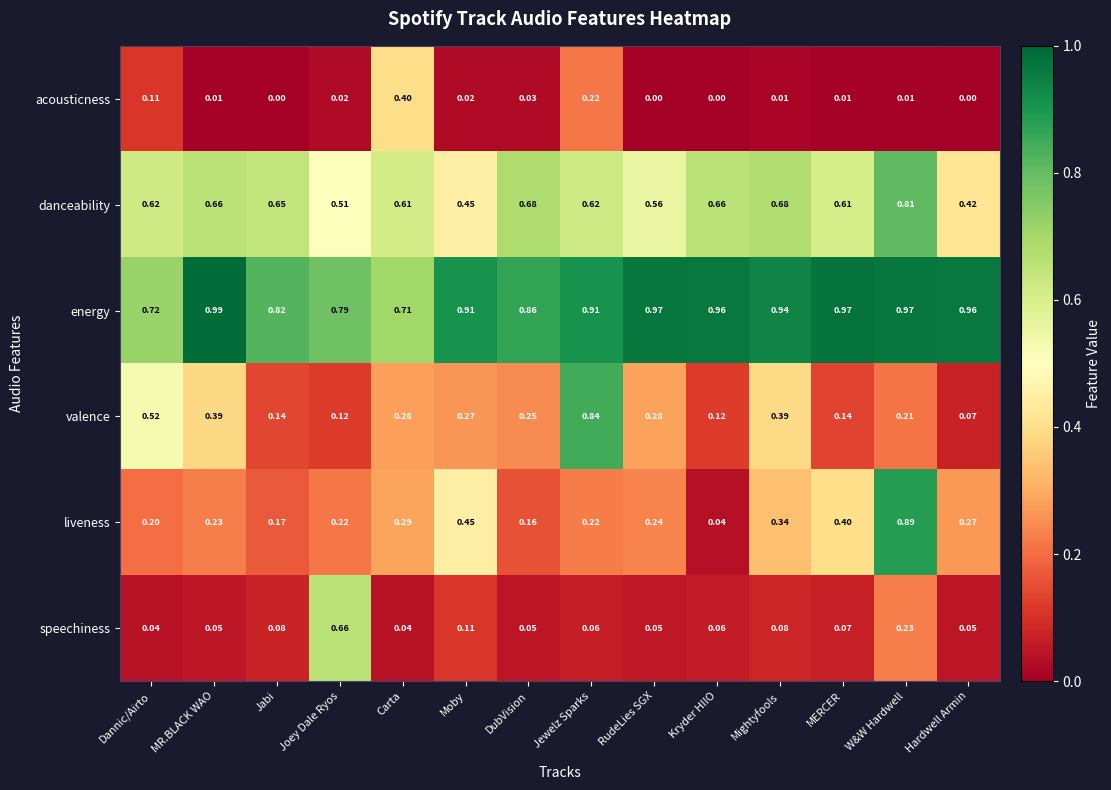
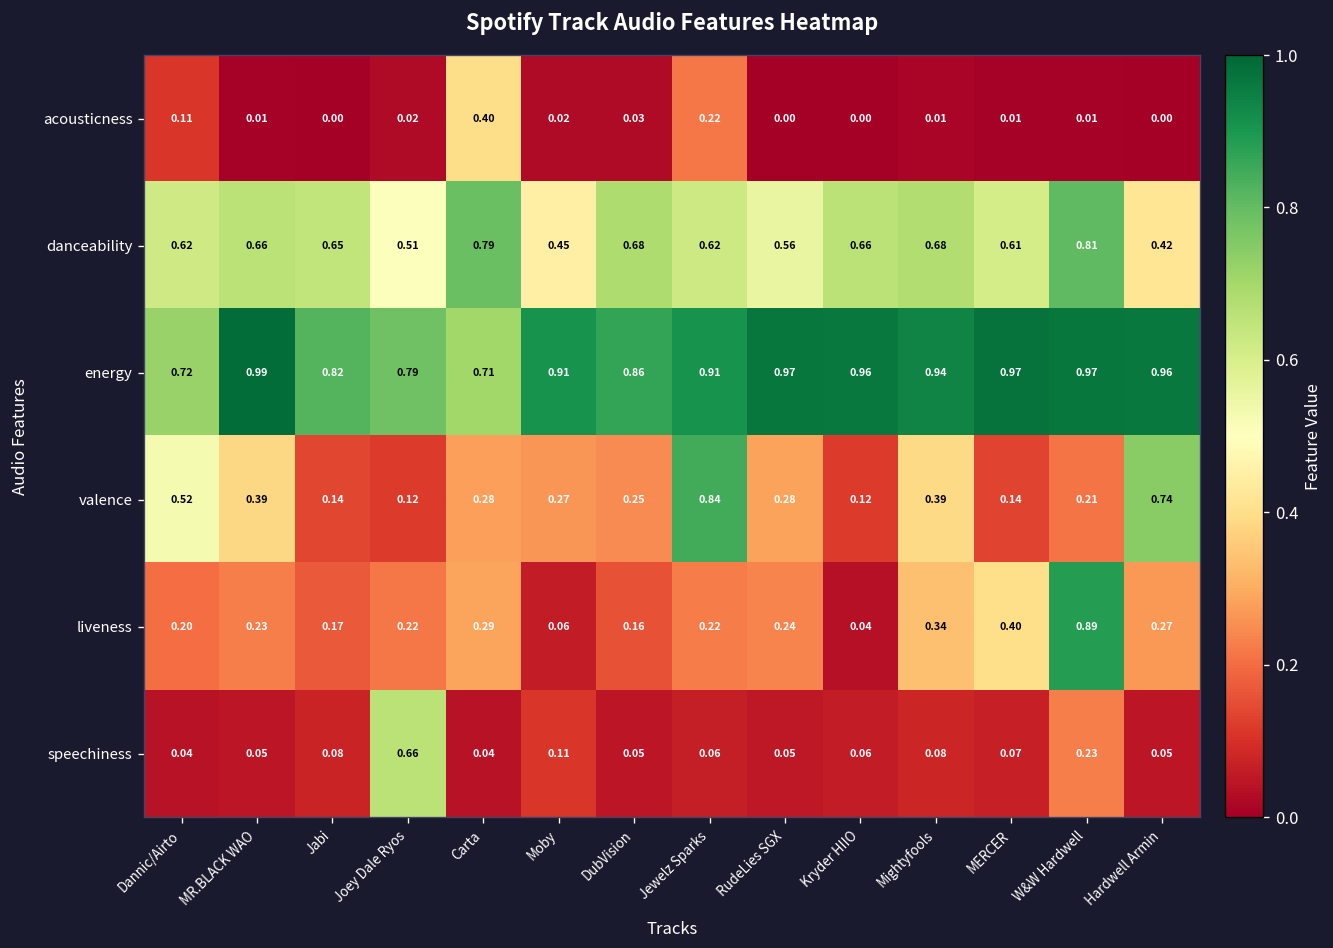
danceability, Carta: 0.61 -> 0.79
valence, Hardwell Armin: 0.07 -> 0.74
liveness, Moby: 0.45 -> 0.06
